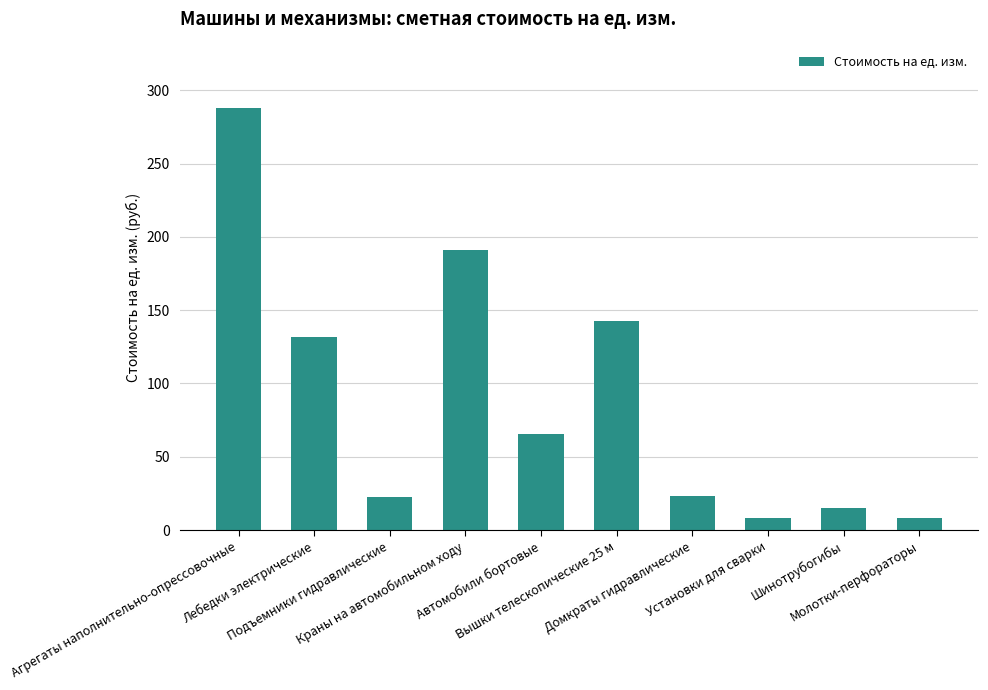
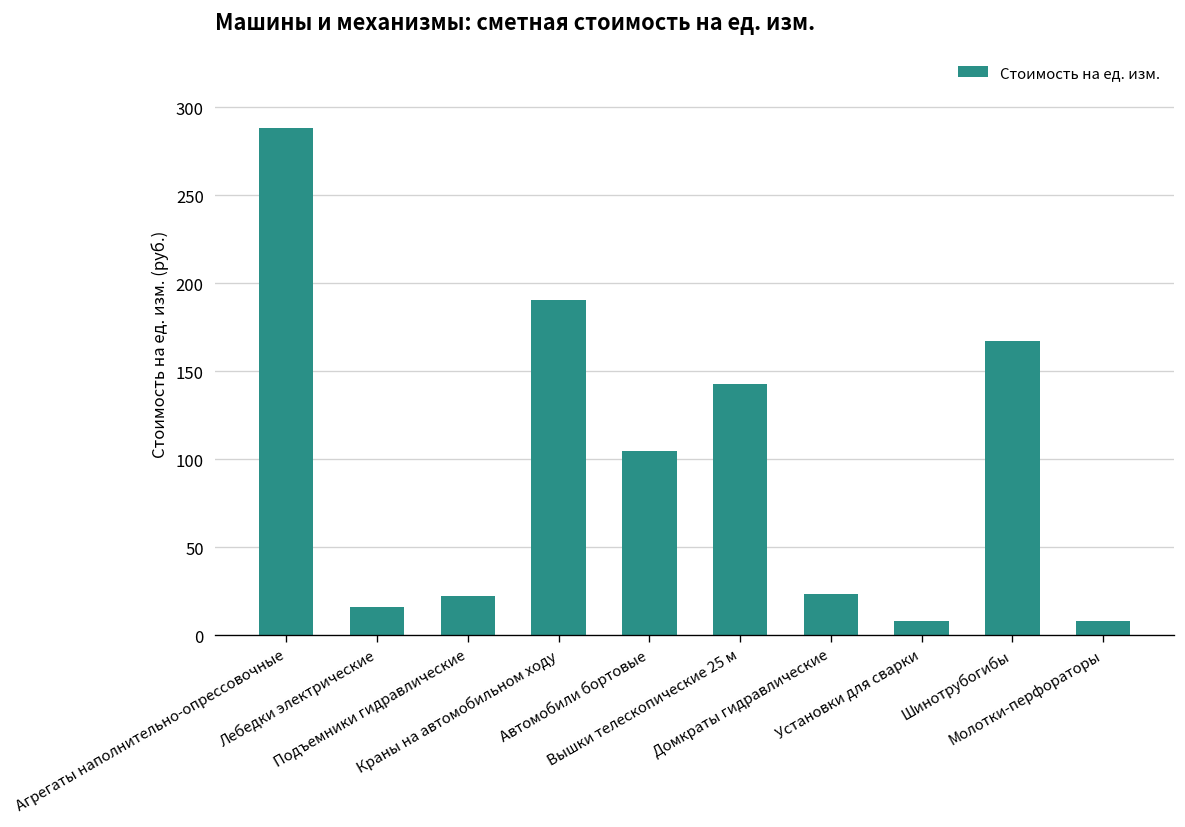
Лебедки электрические: 131 -> 16
Автомобили бортовые: 66 -> 105
Шинотрубогибы: 15 -> 167
